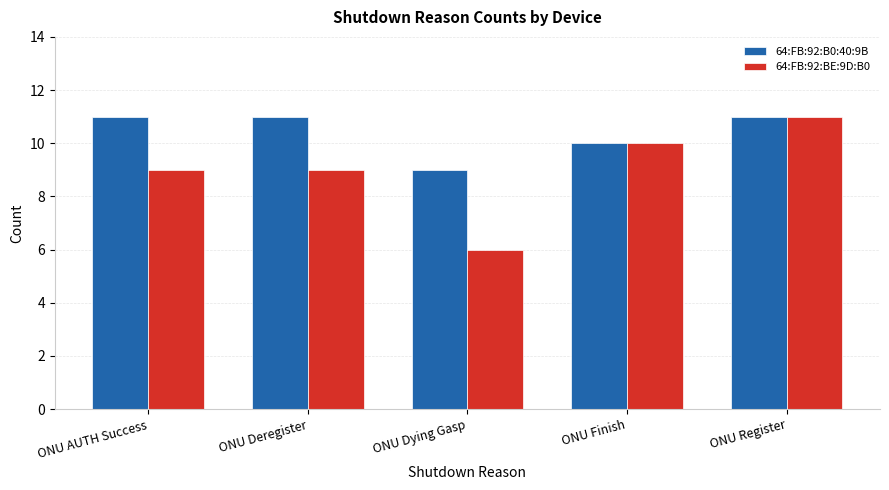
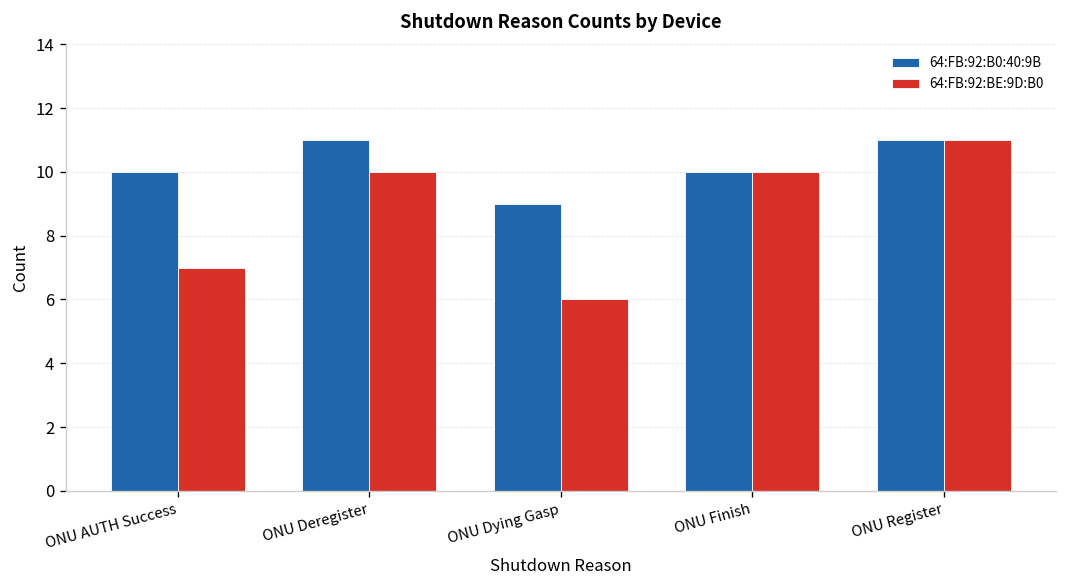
64:FB:92:B0:40:9B, ONU AUTH Success: 11 -> 10
64:FB:92:BE:9D:B0, ONU AUTH Success: 9 -> 7
64:FB:92:BE:9D:B0, ONU Deregister: 9 -> 10
